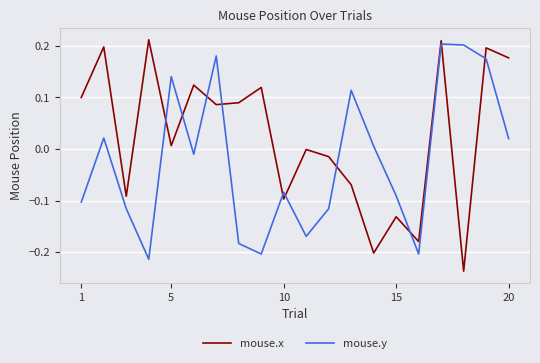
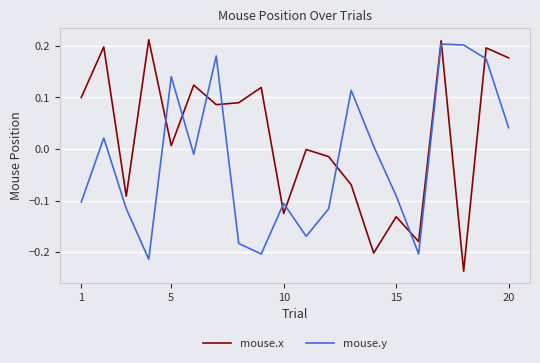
mouse.x, 10: -0.10 -> -0.13
mouse.y, 10: -0.08 -> -0.11
mouse.y, 20: 0.02 -> 0.04
